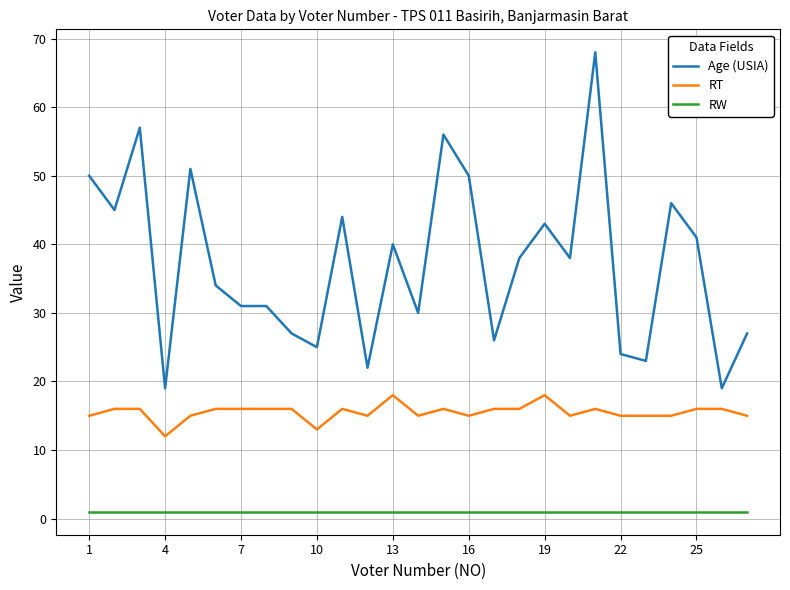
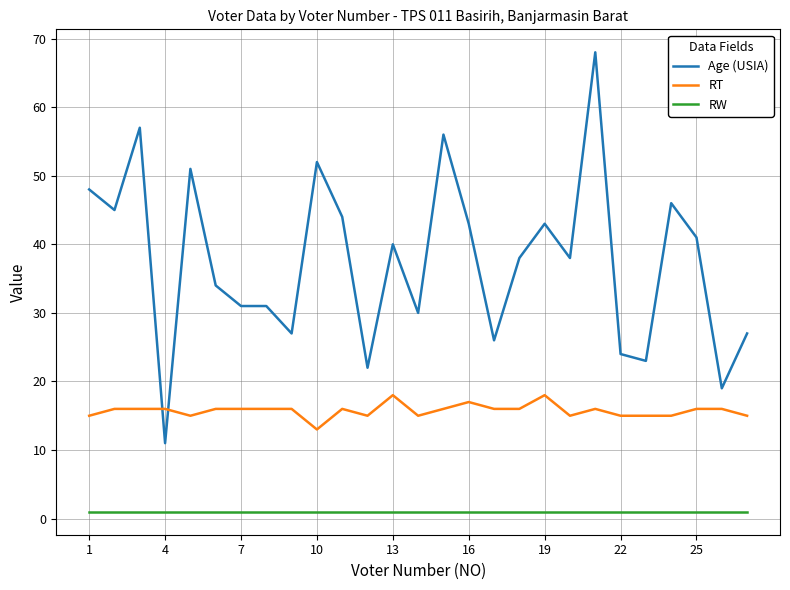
Age (USIA), 1: 50 -> 48
Age (USIA), 4: 19 -> 11
RT, 4: 12 -> 16
Age (USIA), 10: 25 -> 52
Age (USIA), 16: 50 -> 43
RT, 16: 15 -> 17
